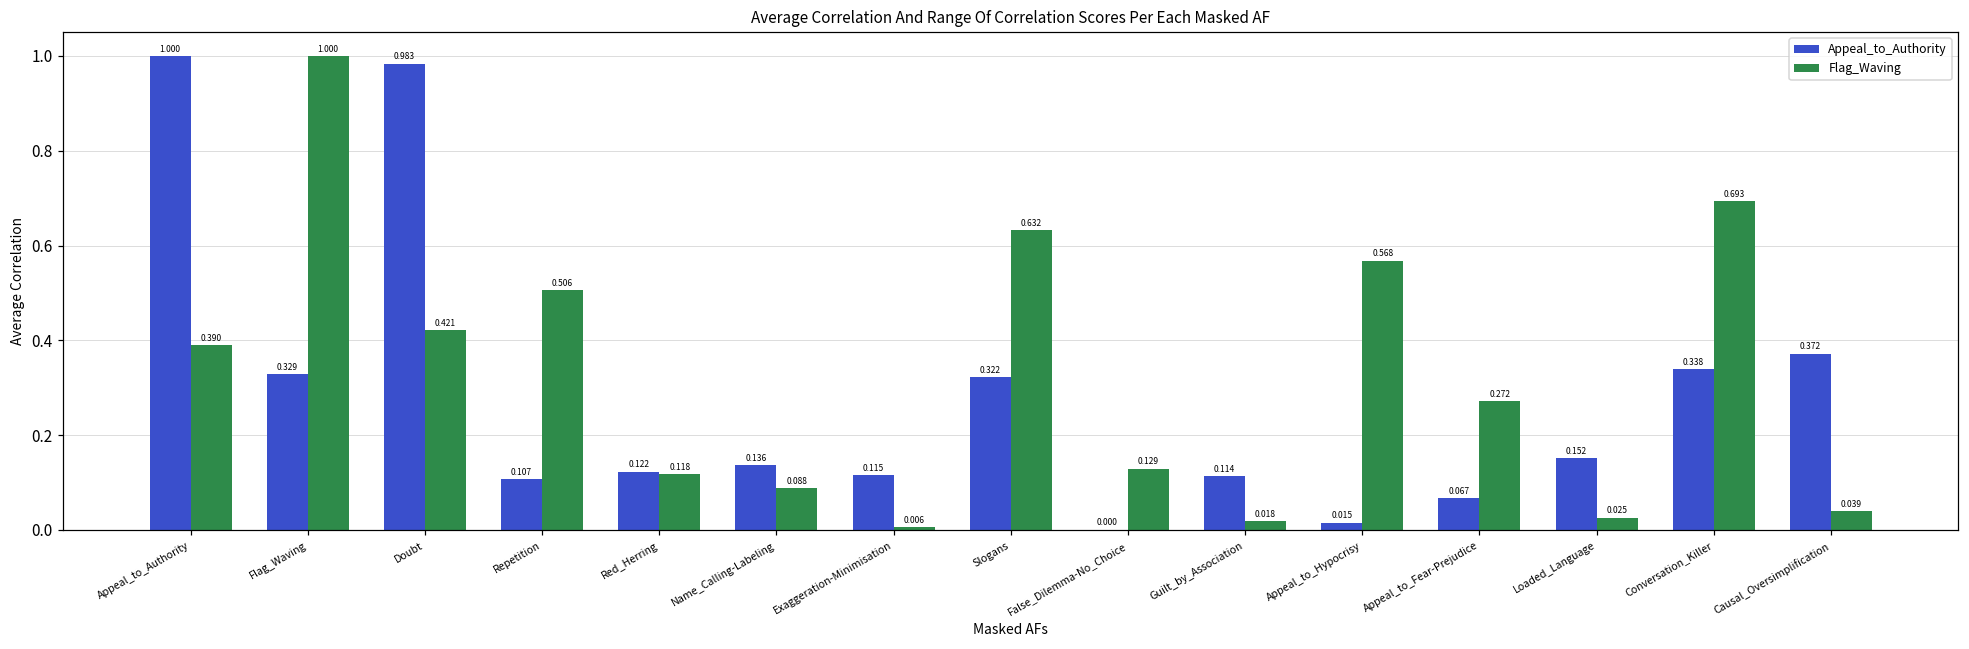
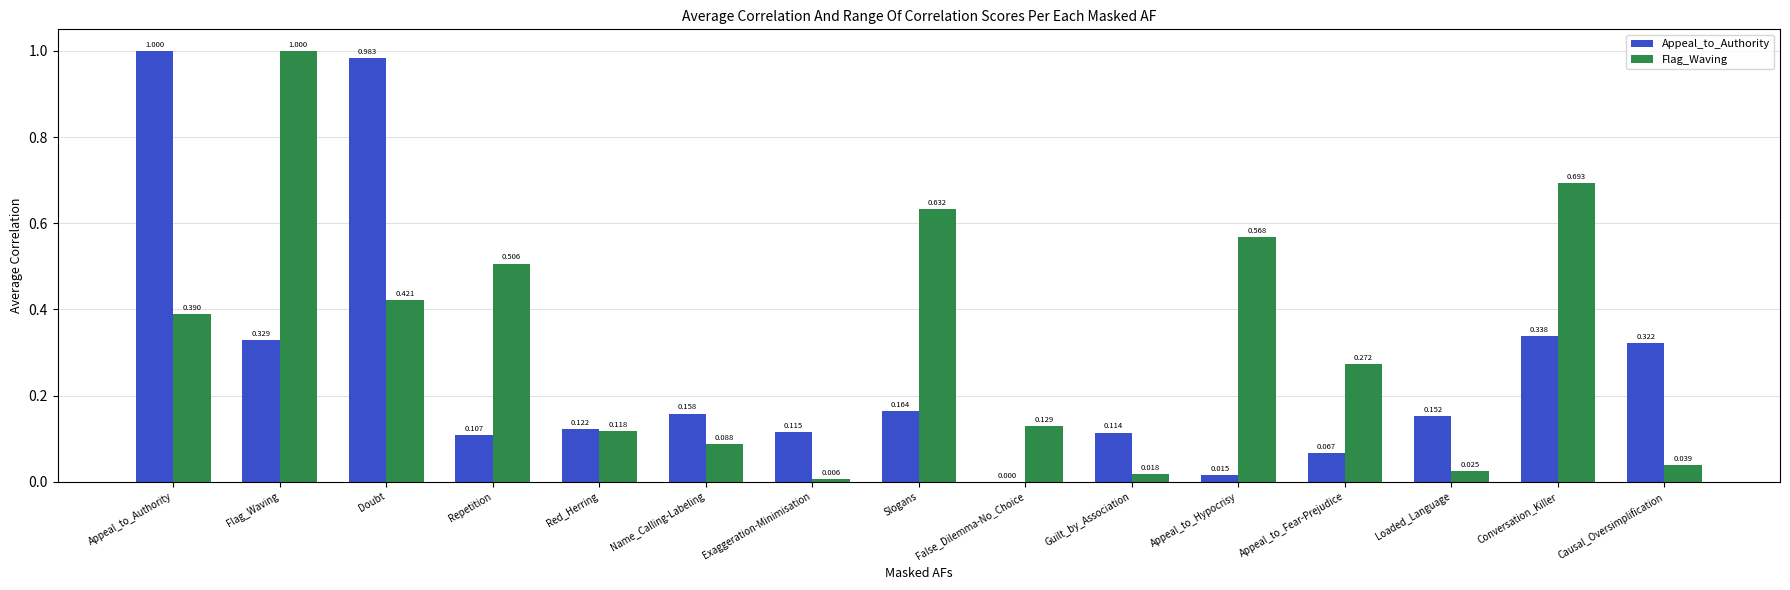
Appeal_to_Authority, Name_Calling-Labeling: 0.136 -> 0.158
Appeal_to_Authority, Slogans: 0.322 -> 0.164
Appeal_to_Authority, Causal_Oversimplification: 0.372 -> 0.322
